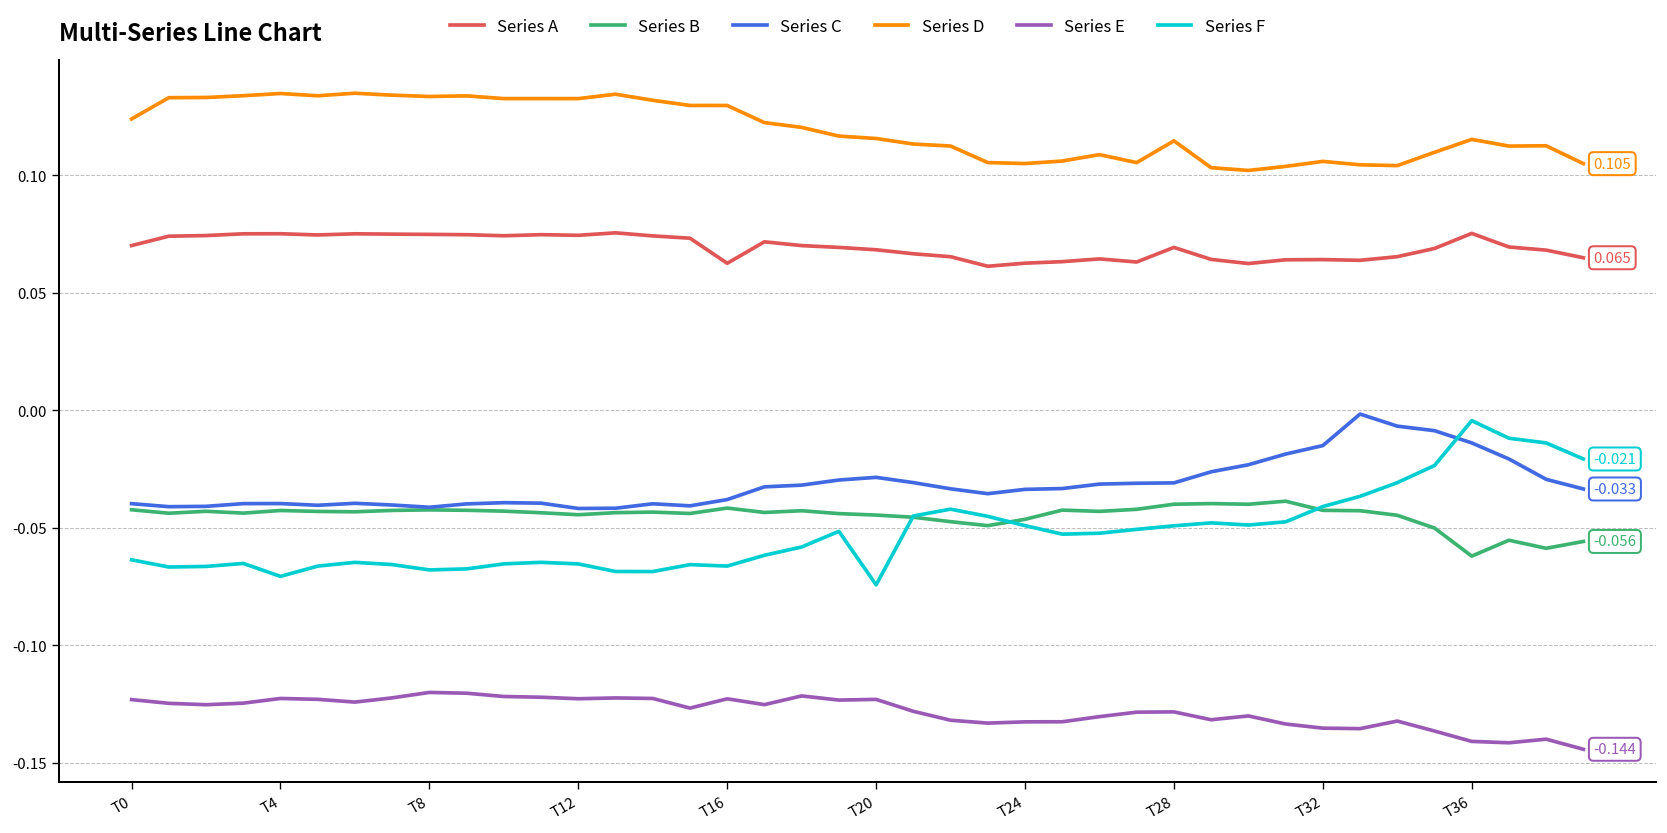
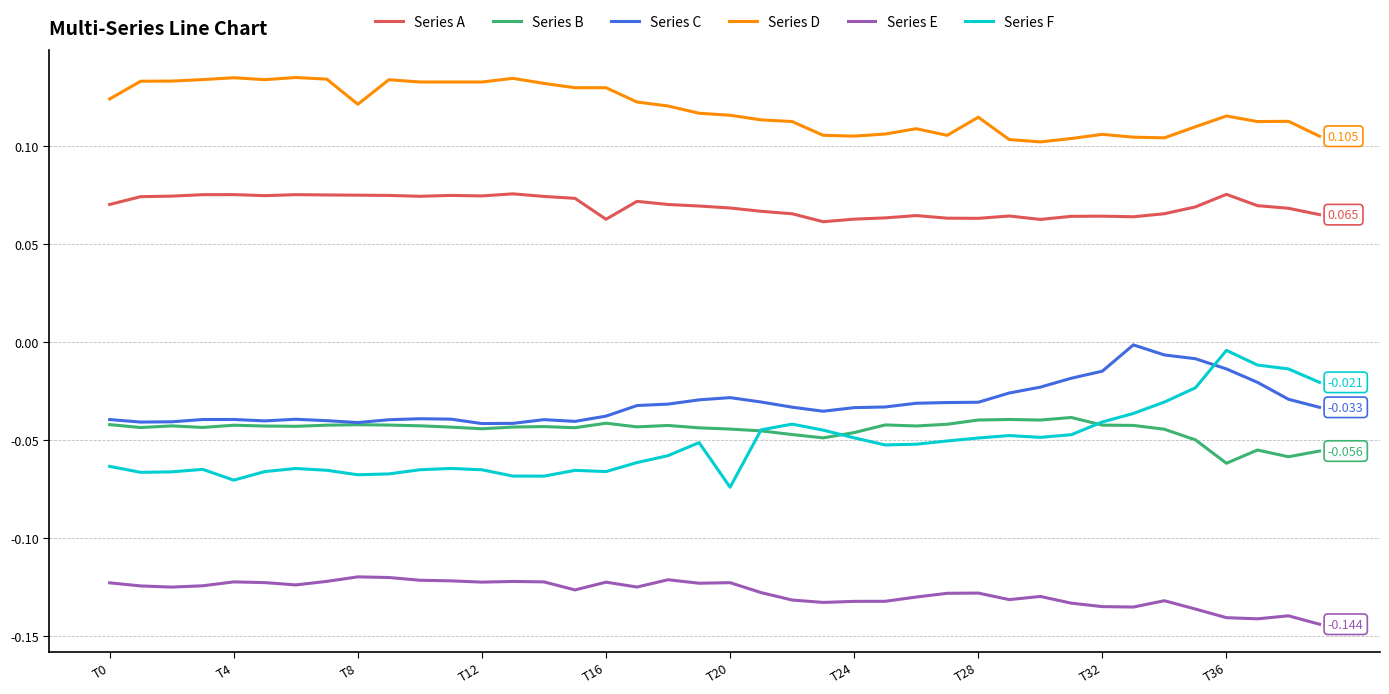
Series D, T8: 0.133 -> 0.121
Series A, T28: 0.069 -> 0.063
